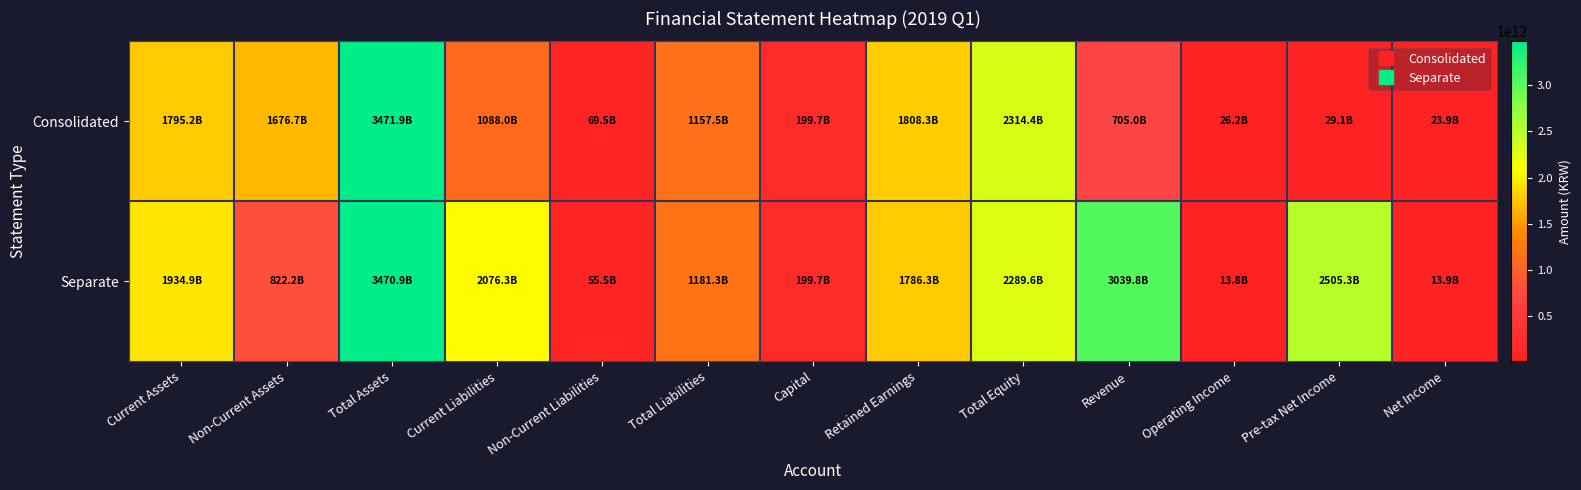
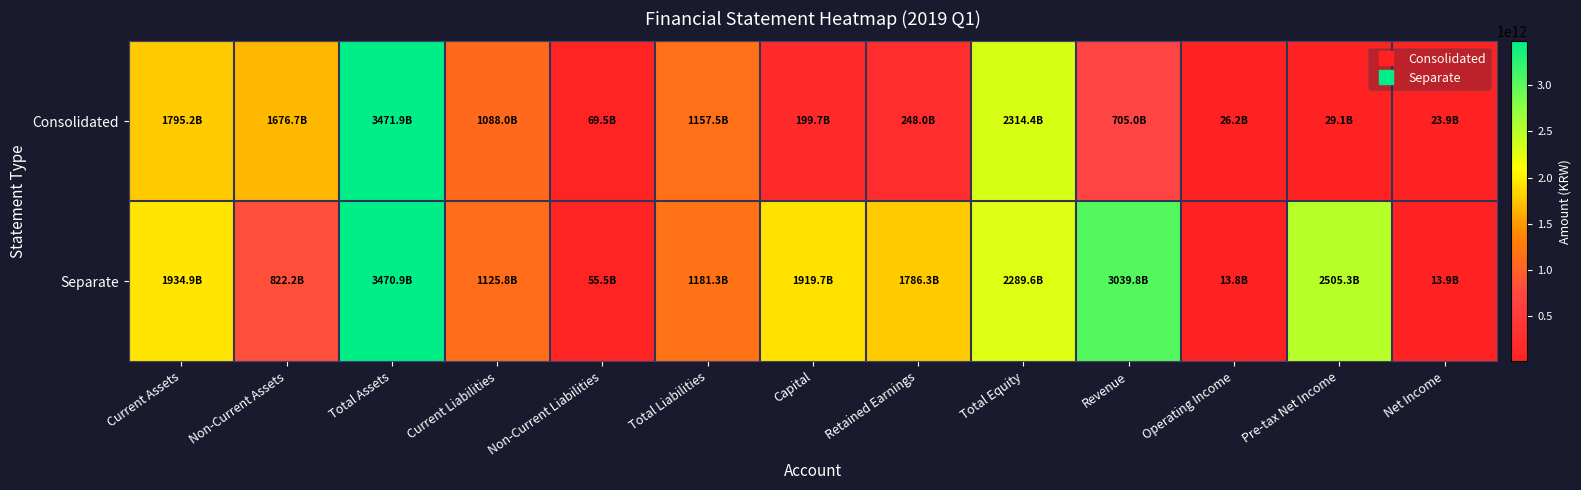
Consolidated, Retained Earnings: 1808.3B -> 248.0B
Separate, Current Liabilities: 2076.3B -> 1125.8B
Separate, Capital: 199.7B -> 1919.7B
